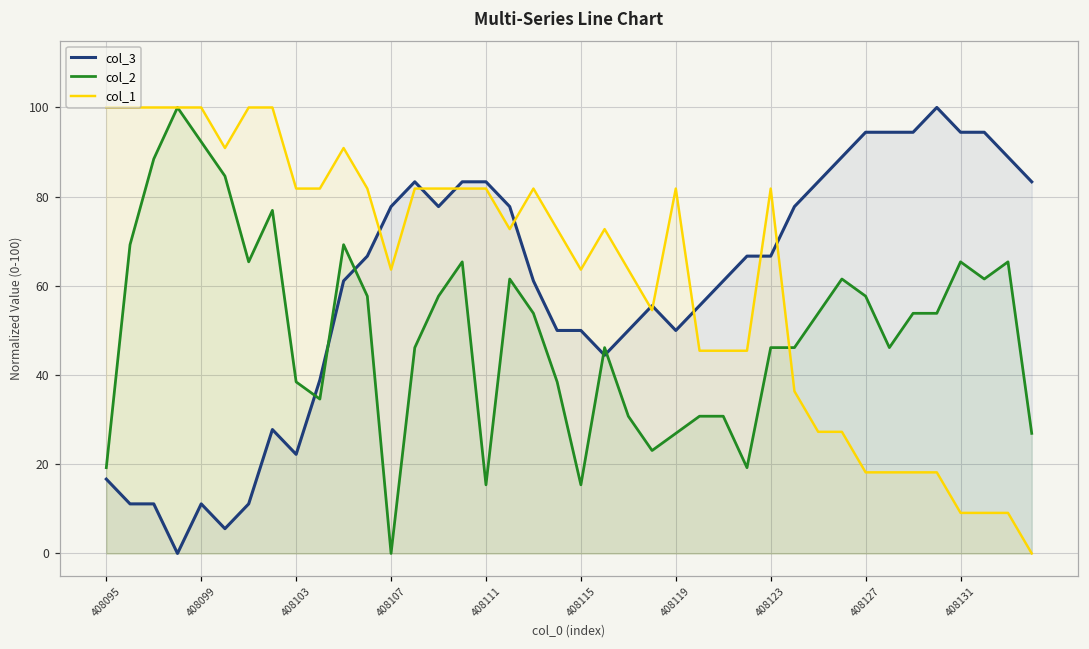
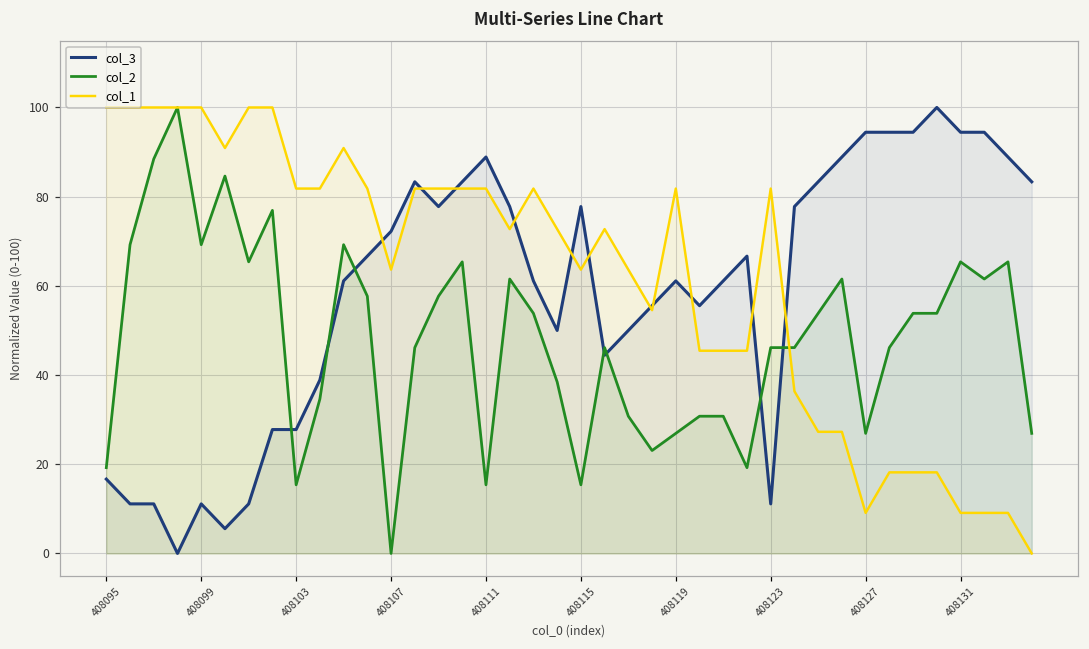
col_2, 408099: 92 -> 69
col_3, 408103: 22 -> 28
col_2, 408103: 38 -> 15
col_3, 408107: 78 -> 72
col_3, 408111: 83 -> 89
col_3, 408115: 50 -> 78
col_3, 408119: 50 -> 61
col_3, 408123: 67 -> 11
col_2, 408127: 58 -> 27
col_1, 408127: 18 -> 9
